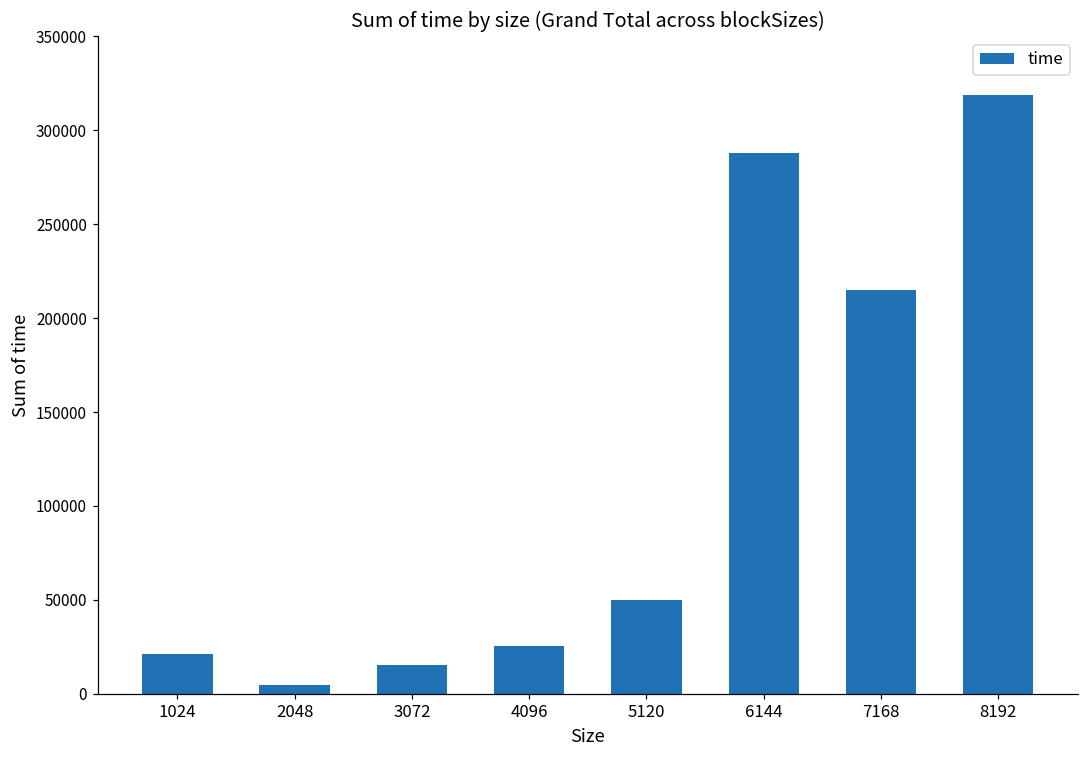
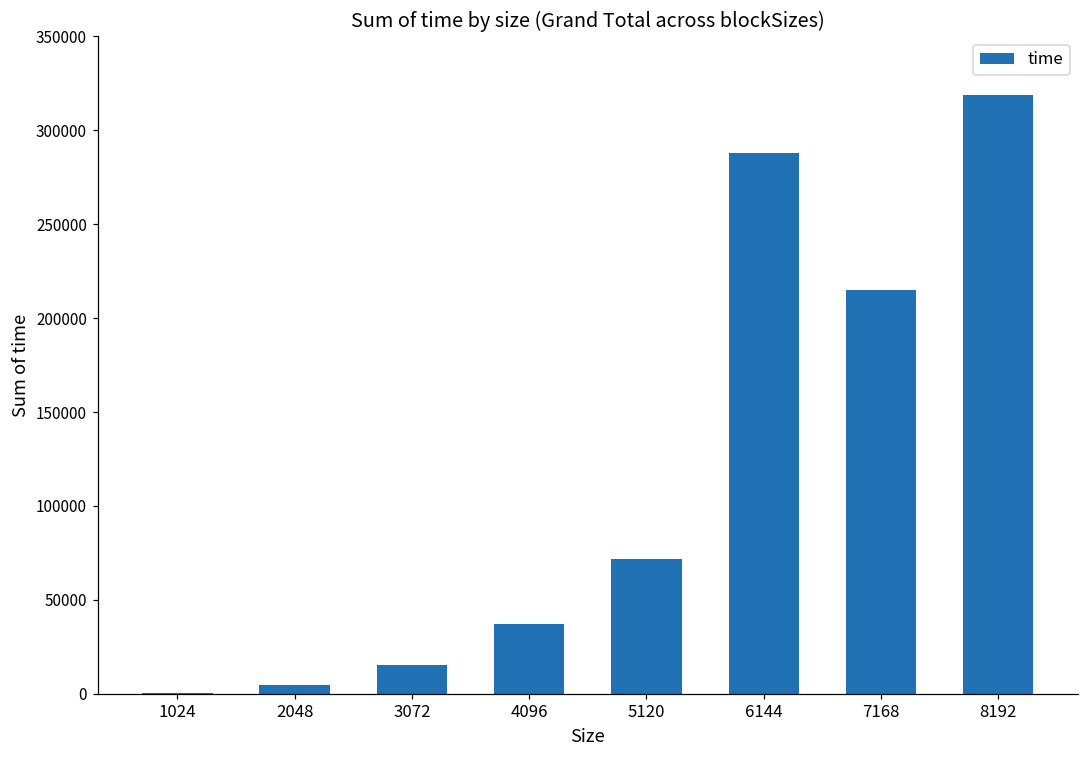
1024: 21000 -> 1000
4096: 25000 -> 37000
5120: 50000 -> 72000
